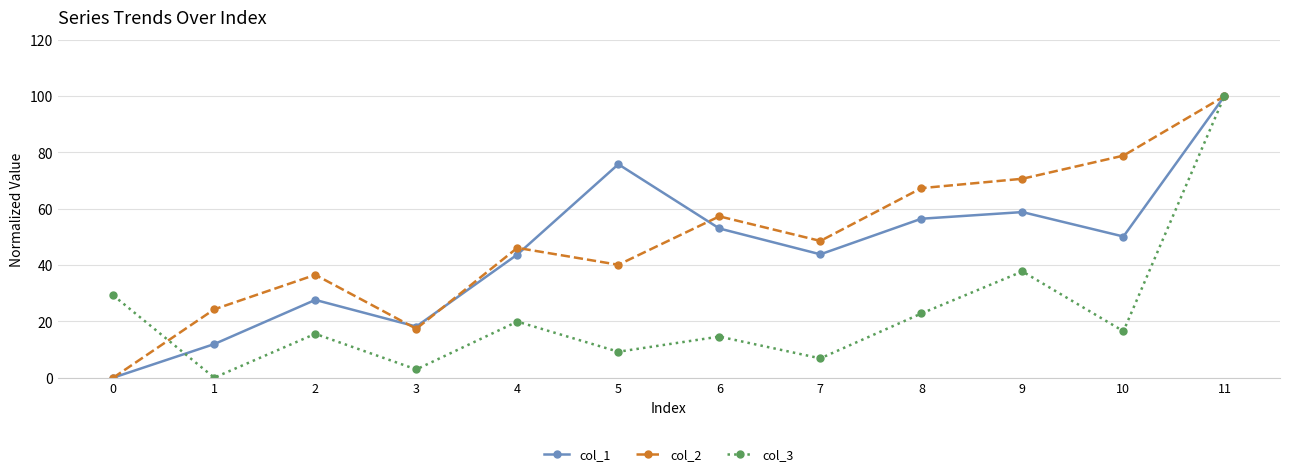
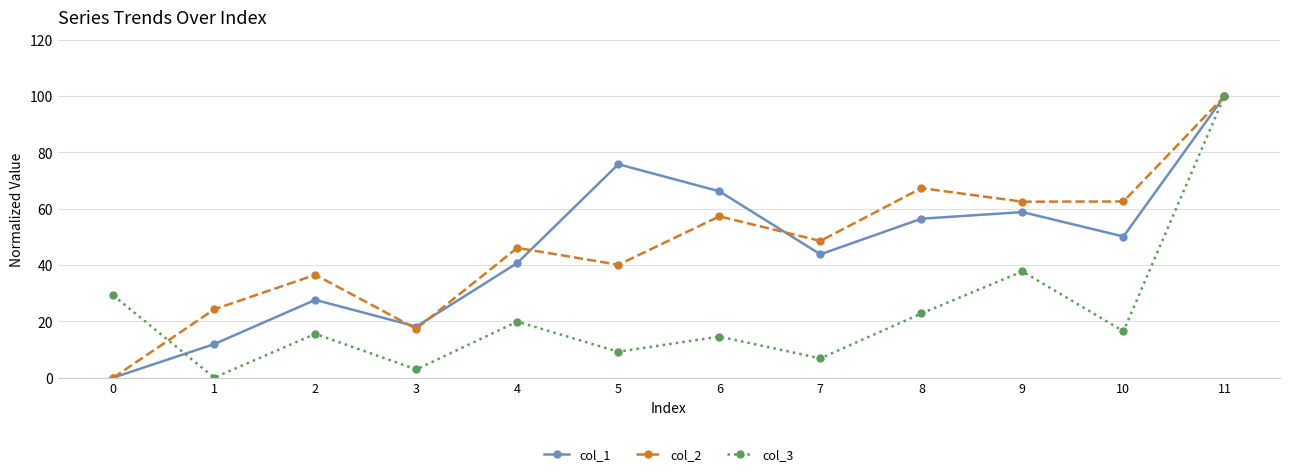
col_1, 4: 44 -> 41
col_1, 6: 53 -> 66
col_2, 9: 71 -> 63
col_2, 10: 79 -> 63
